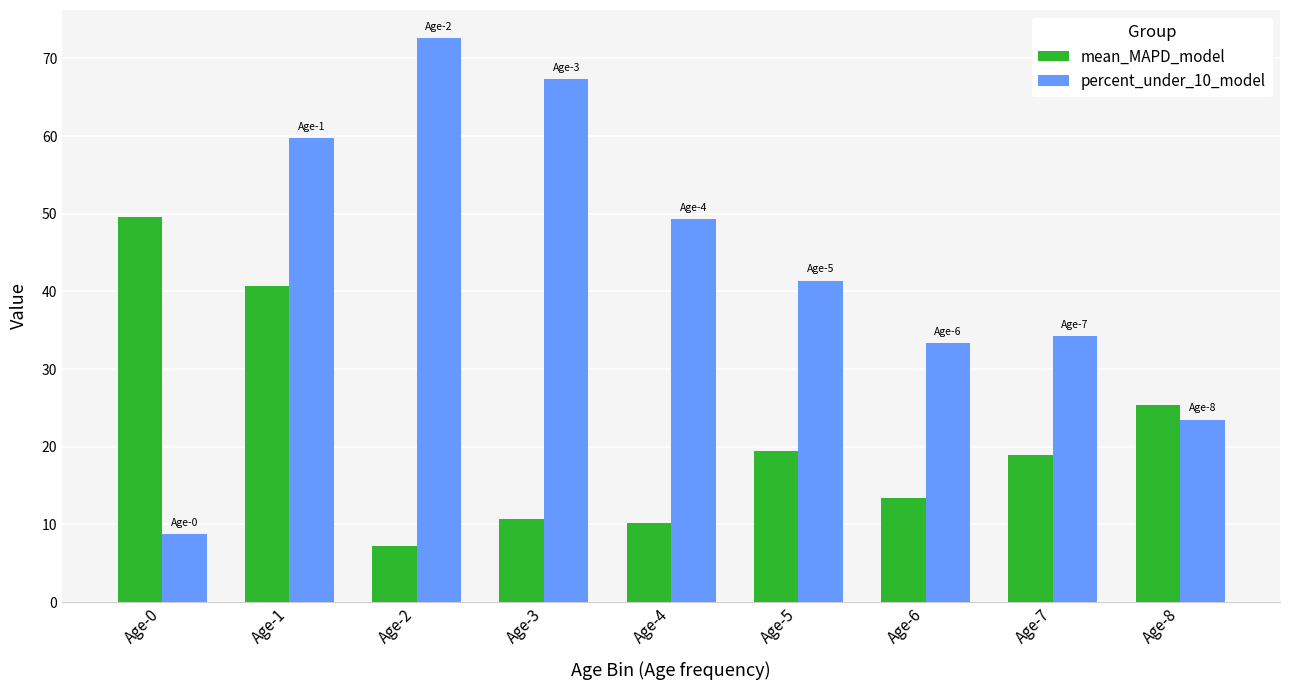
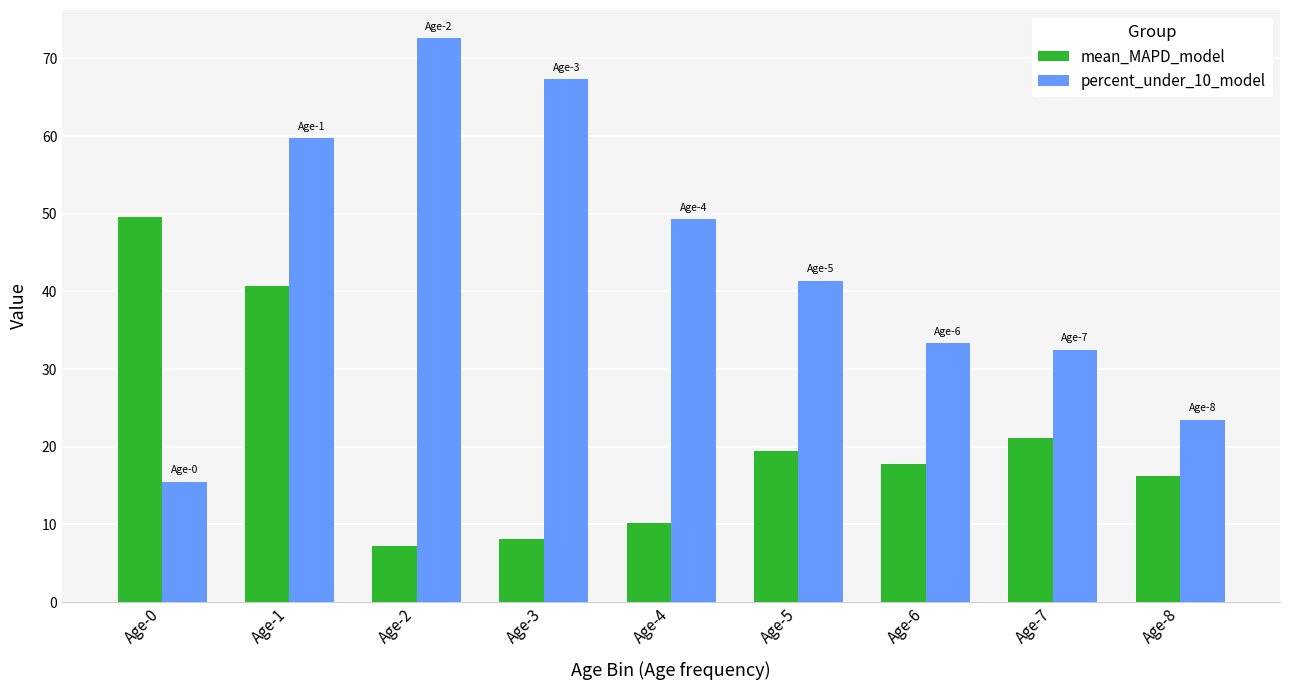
percent_under_10_model, Age-0: 9 -> 16
mean_MAPD_model, Age-3: 11 -> 8
mean_MAPD_model, Age-6: 13 -> 18
mean_MAPD_model, Age-7: 19 -> 21
percent_under_10_model, Age-7: 34 -> 33
mean_MAPD_model, Age-8: 25 -> 16
